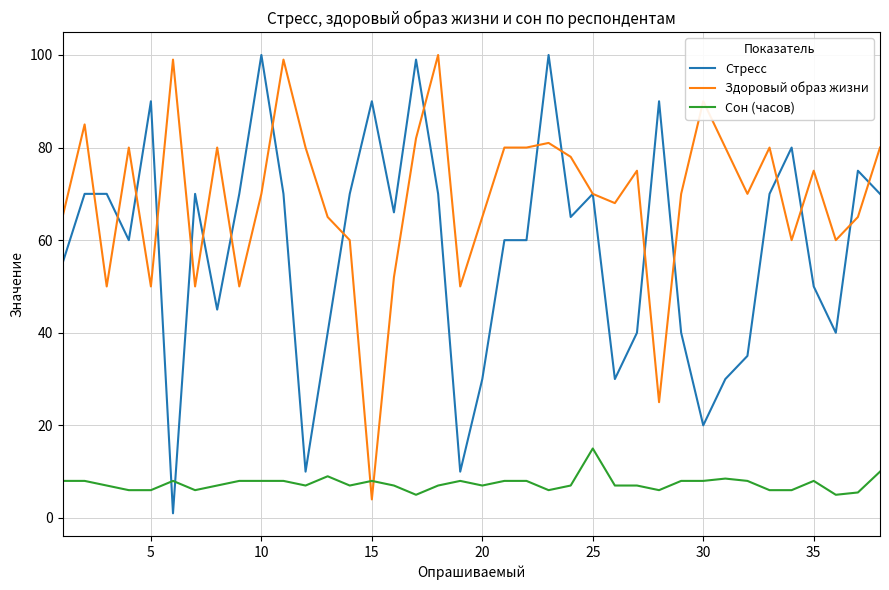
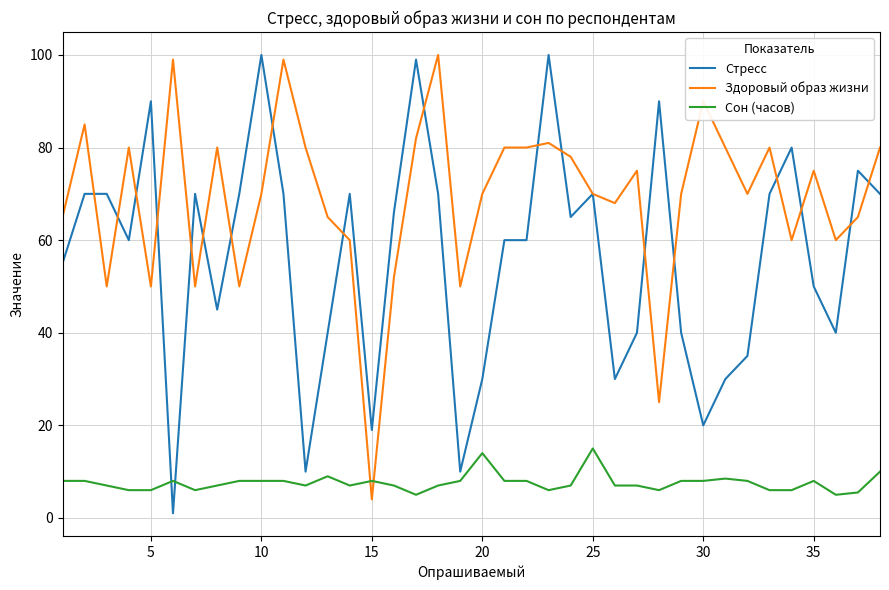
Стресс, 15: 90 -> 19
Здоровый образ жизни, 20: 65 -> 70
Сон (часов), 20: 7 -> 14
